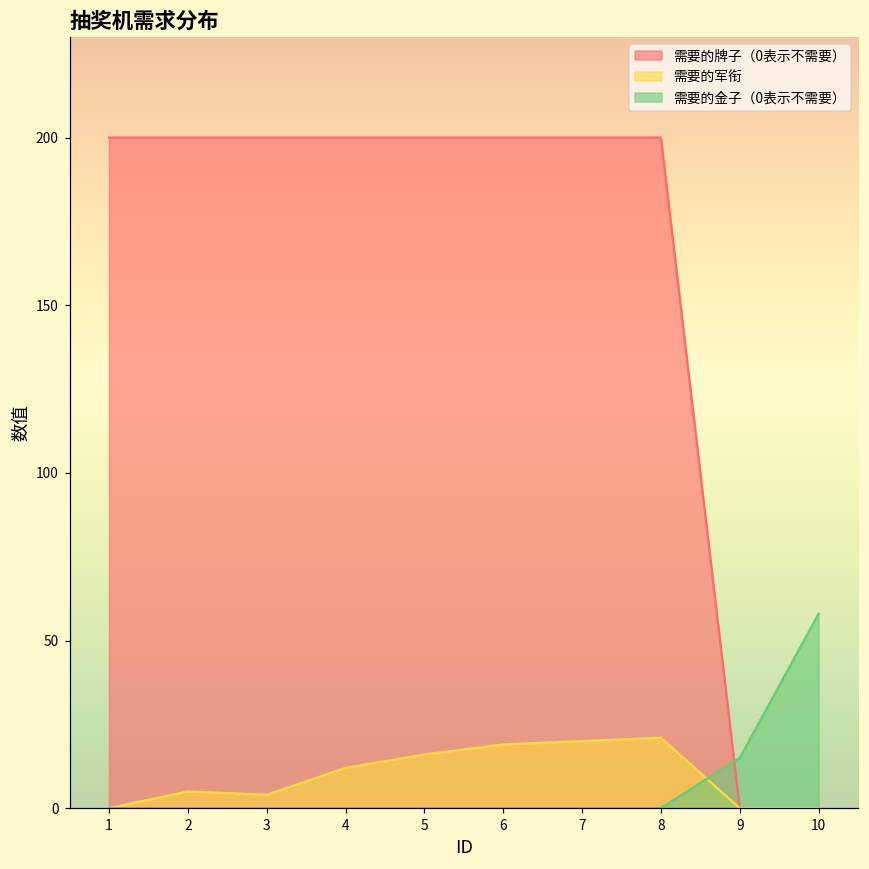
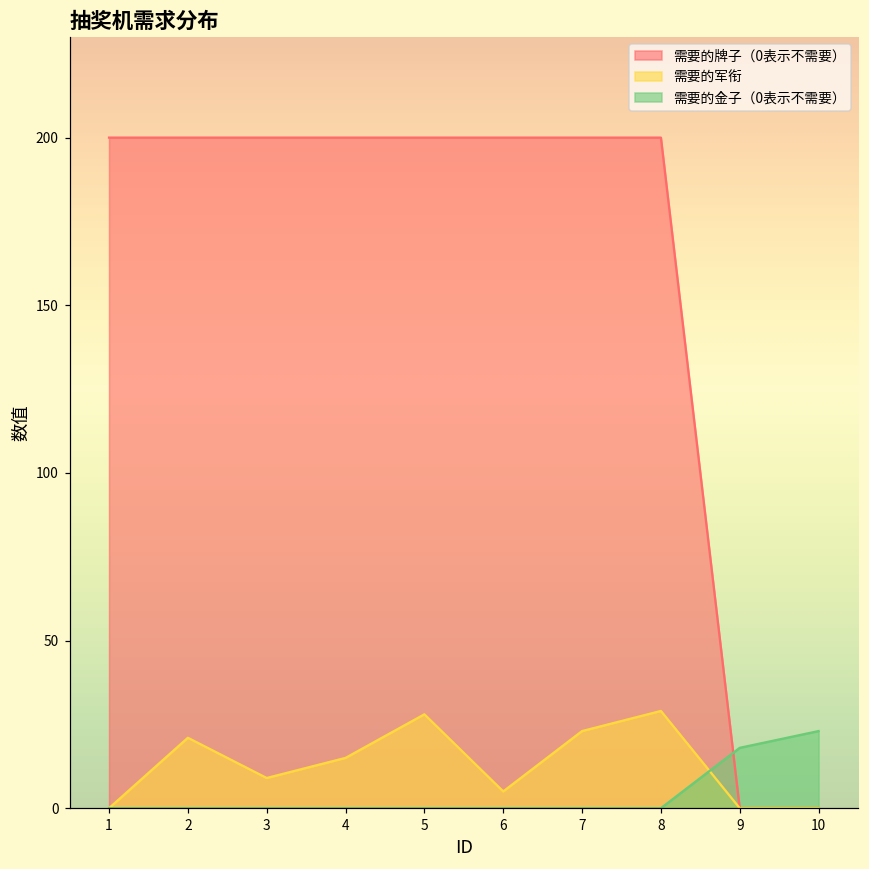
需要的军衔, 2: 5 -> 21
需要的军衔, 3: 4 -> 9
需要的军衔, 4: 12 -> 15
需要的军衔, 5: 16 -> 28
需要的军衔, 6: 19 -> 5
需要的军衔, 7: 20 -> 23
需要的军衔, 8: 21 -> 29
需要的金子（0表示不需要）, 9: 15 -> 18
需要的金子（0表示不需要）, 10: 58 -> 23
